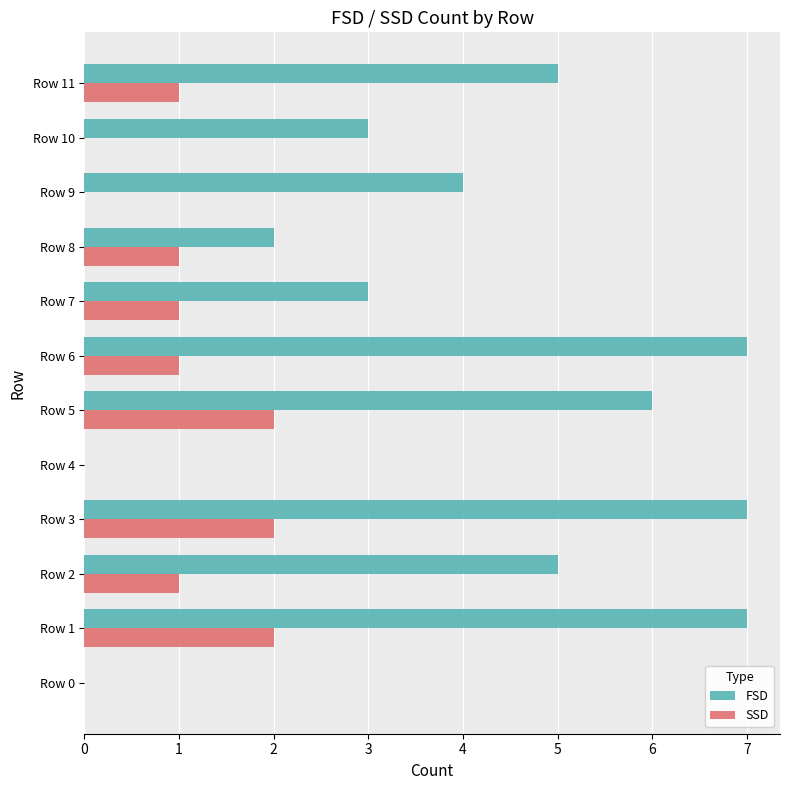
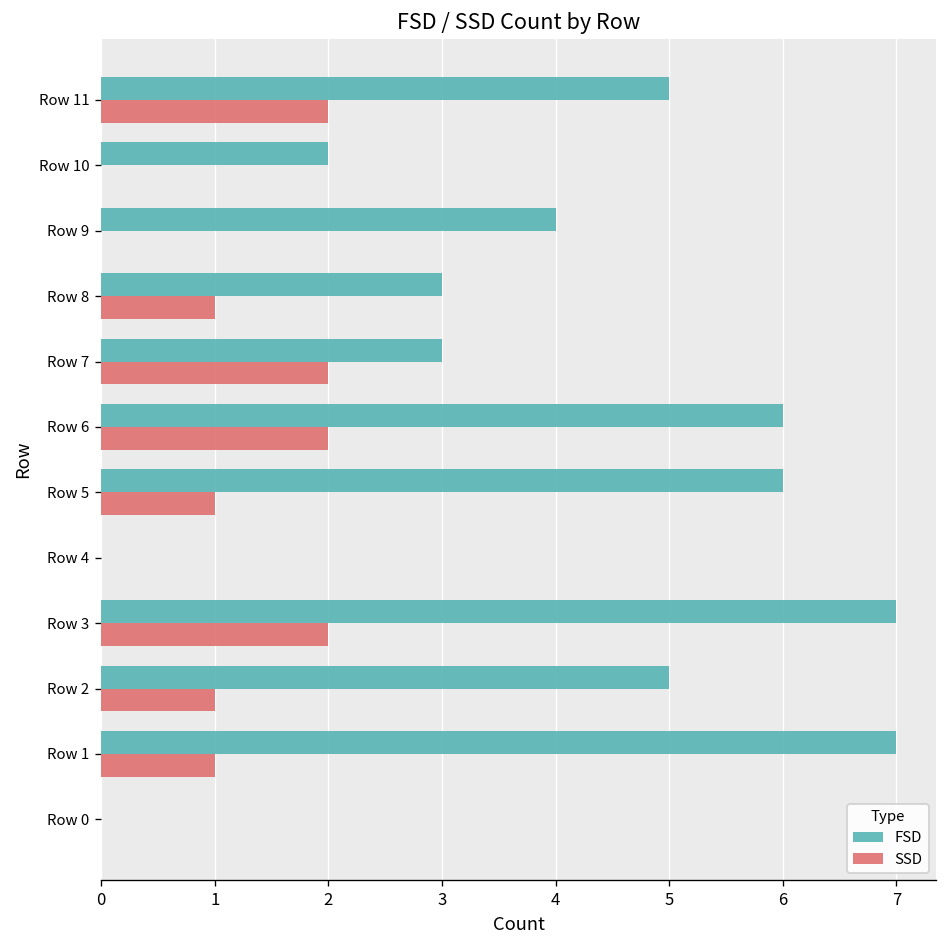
SSD, Row 11: 1 -> 2
FSD, Row 10: 3 -> 2
FSD, Row 8: 2 -> 3
SSD, Row 7: 1 -> 2
FSD, Row 6: 7 -> 6
SSD, Row 6: 1 -> 2
SSD, Row 5: 2 -> 1
SSD, Row 1: 2 -> 1
